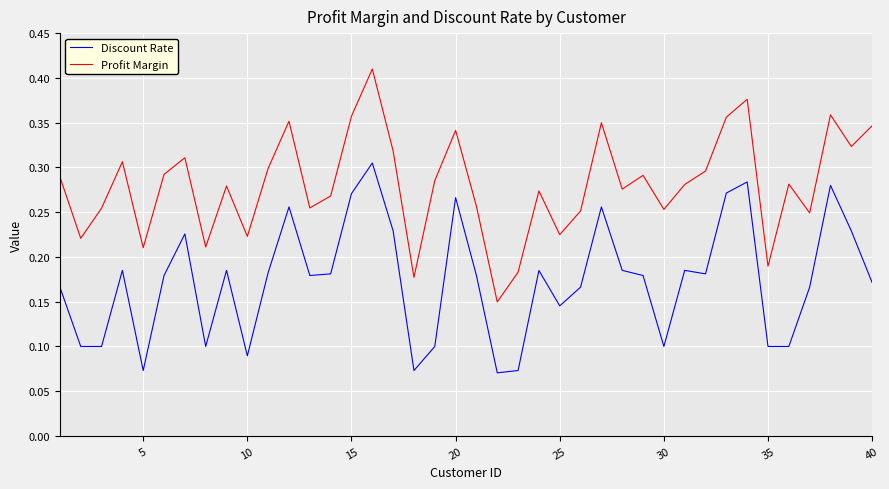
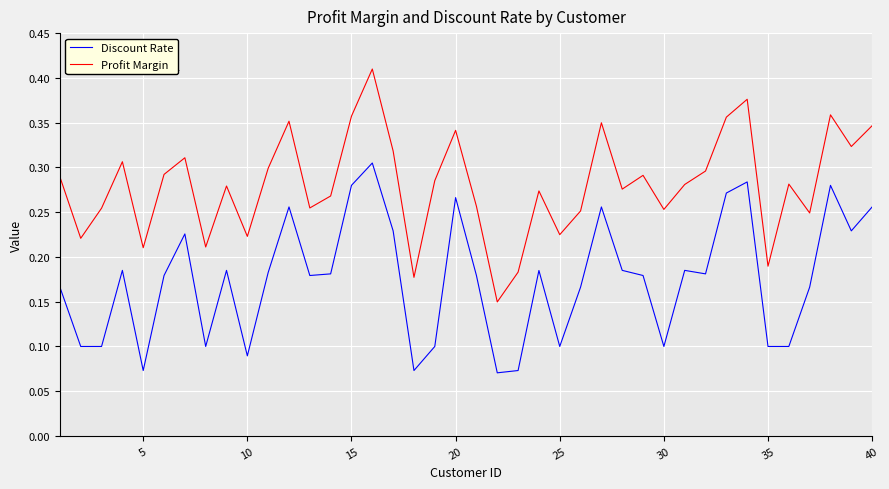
Discount Rate, 15: 0.27 -> 0.28
Discount Rate, 25: 0.15 -> 0.10
Discount Rate, 40: 0.17 -> 0.26
